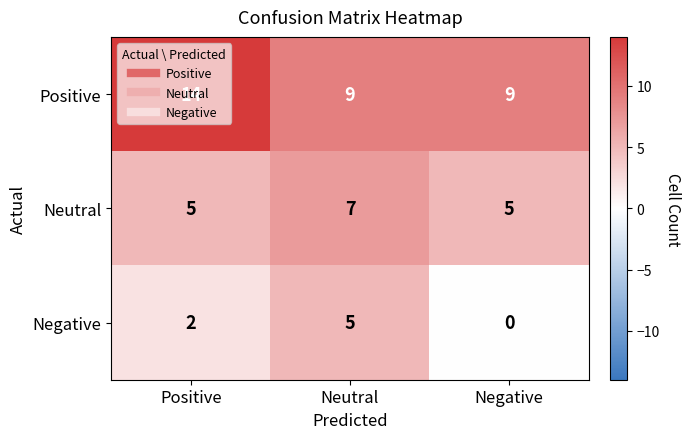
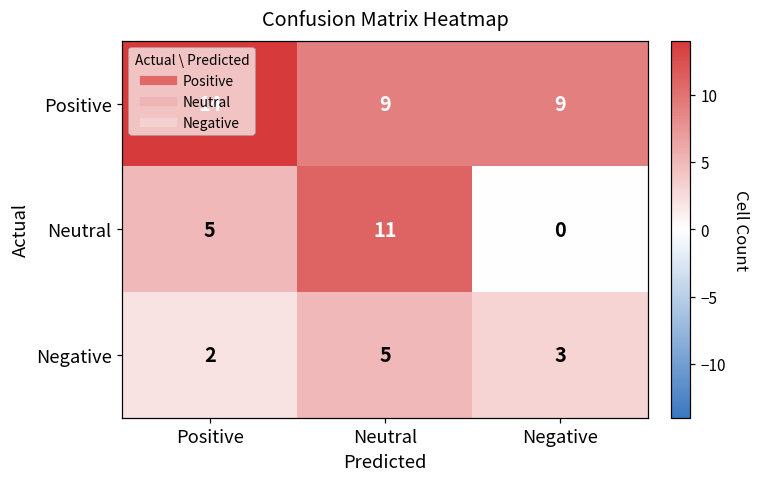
Neutral, Neutral: 7 -> 11
Neutral, Negative: 5 -> 0
Negative, Negative: 0 -> 3
